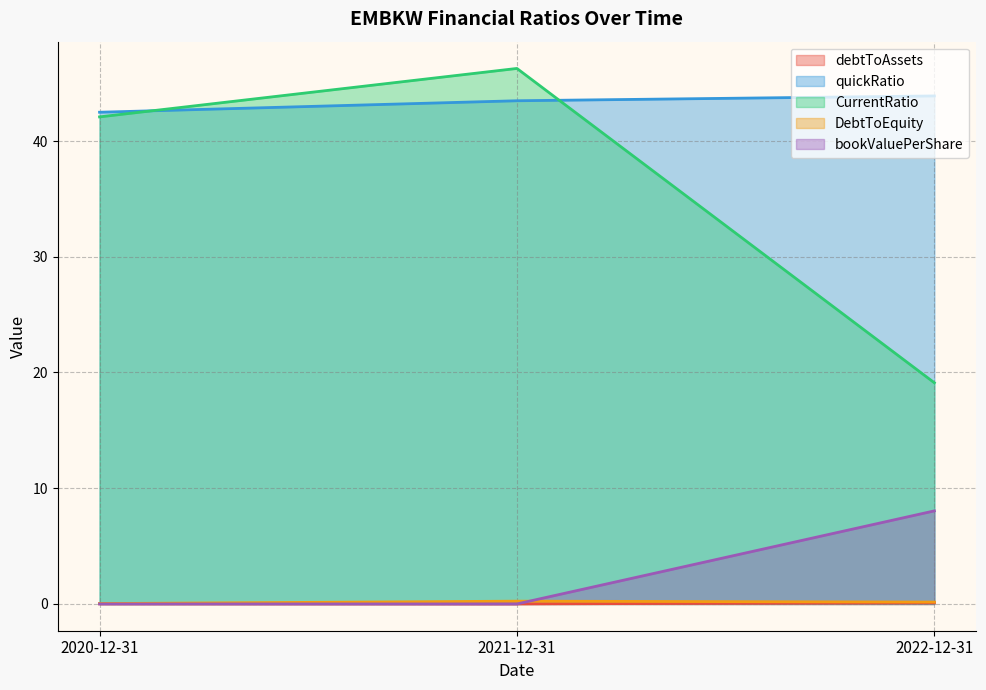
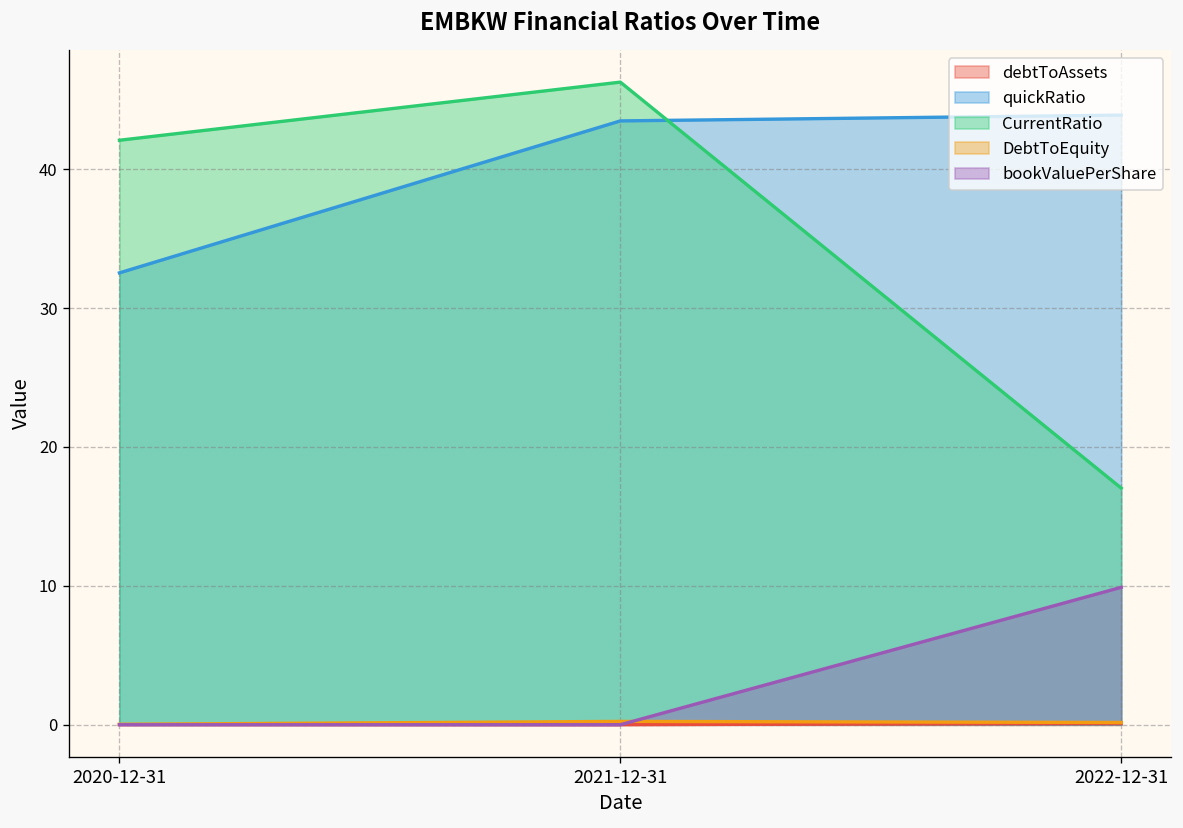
quickRatio, 2020-12-31: 42.5 -> 32.5
CurrentRatio, 2022-12-31: 19.1 -> 17.0
bookValuePerShare, 2022-12-31: 8.0 -> 9.9
